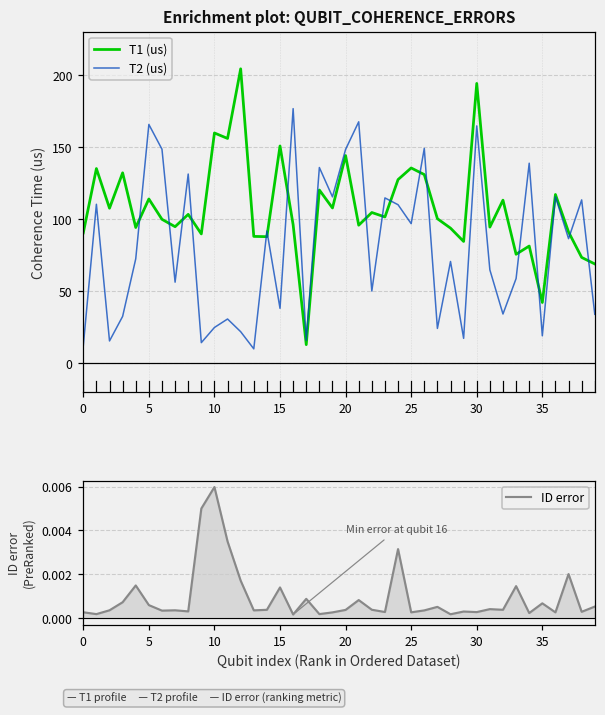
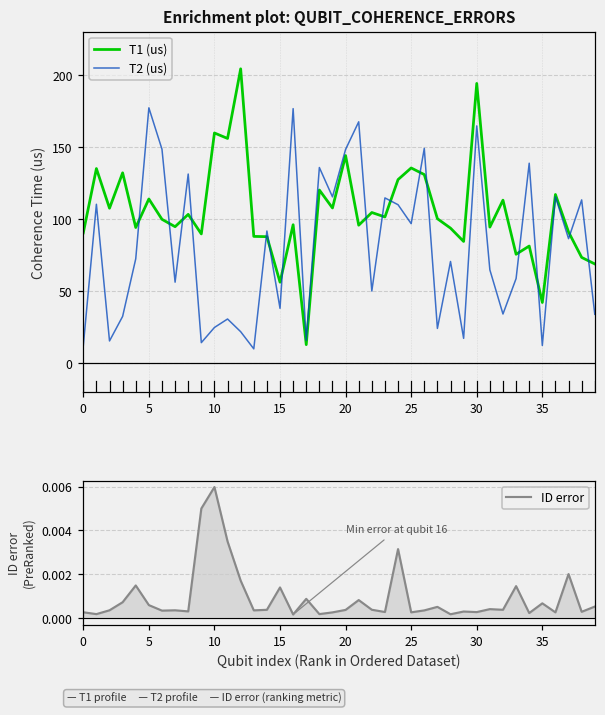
Enrichment plot: QUBIT_COHERENCE_ERRORS, T2 (us), 5: 166 -> 177
Enrichment plot: QUBIT_COHERENCE_ERRORS, T1 (us), 15: 151 -> 56
Enrichment plot: QUBIT_COHERENCE_ERRORS, T2 (us), 35: 19 -> 12
